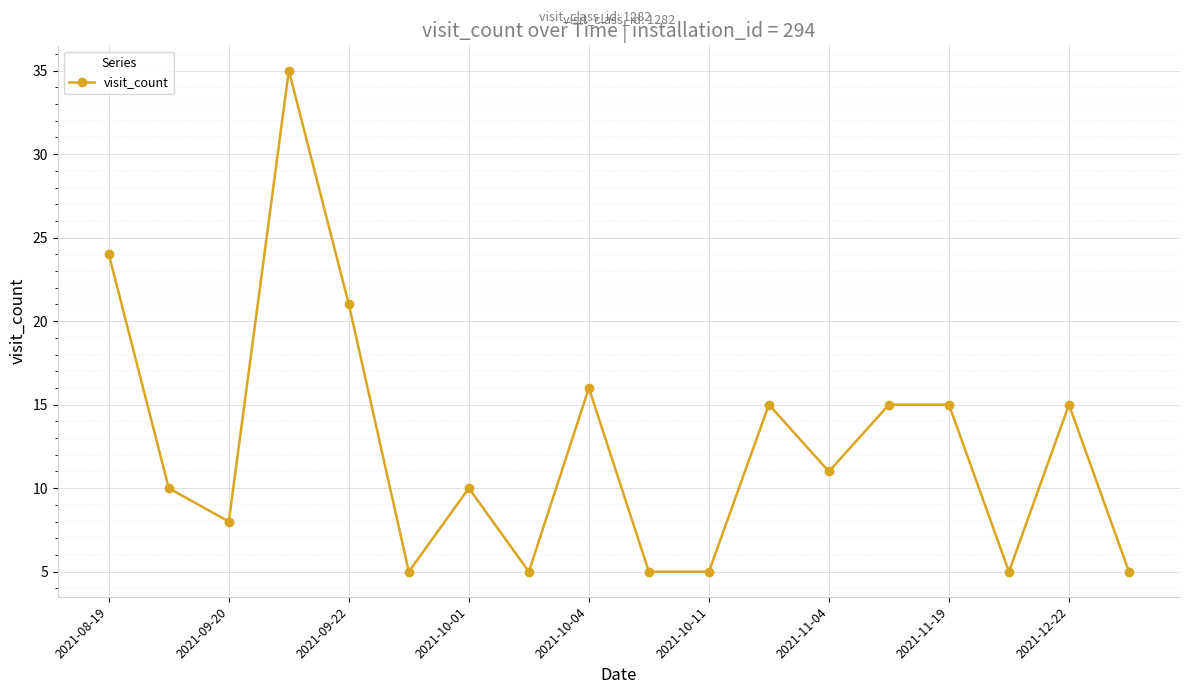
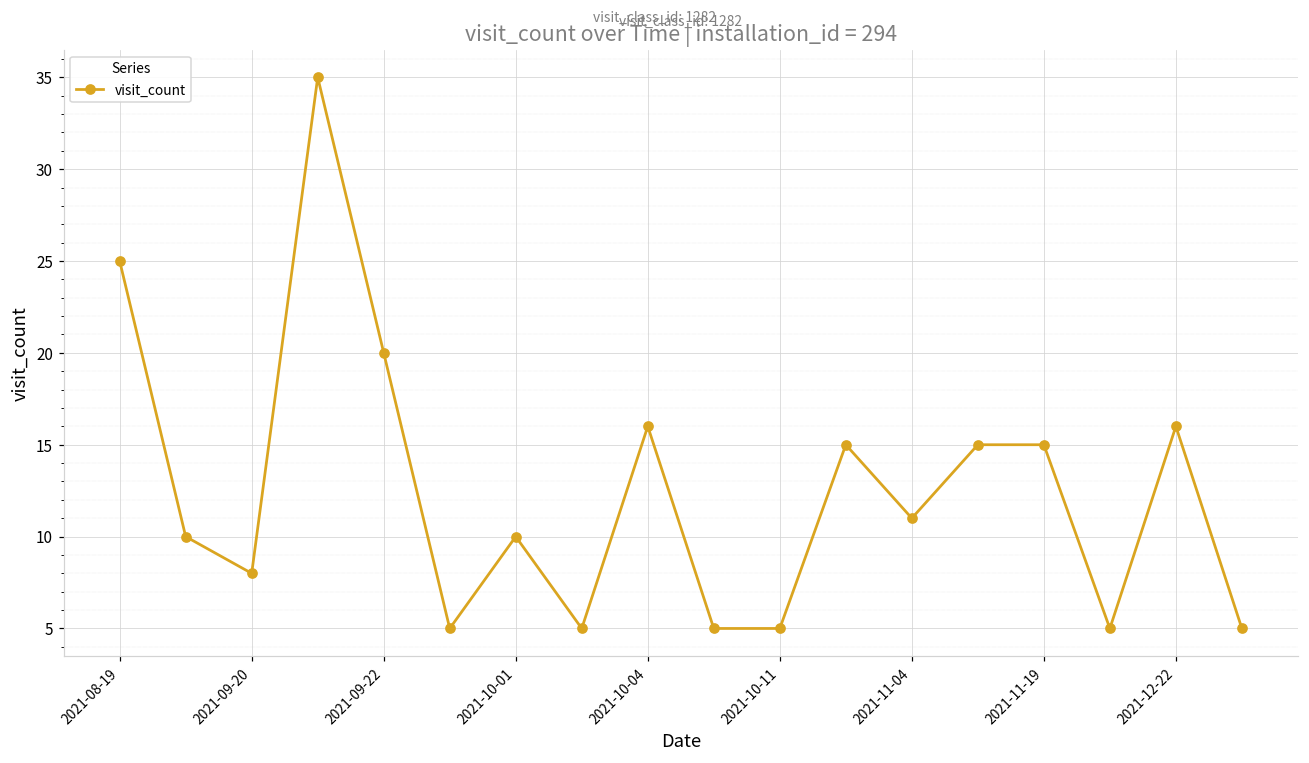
2021-08-19: 24 -> 25
2021-09-22: 21 -> 20
2021-12-22: 15 -> 16
